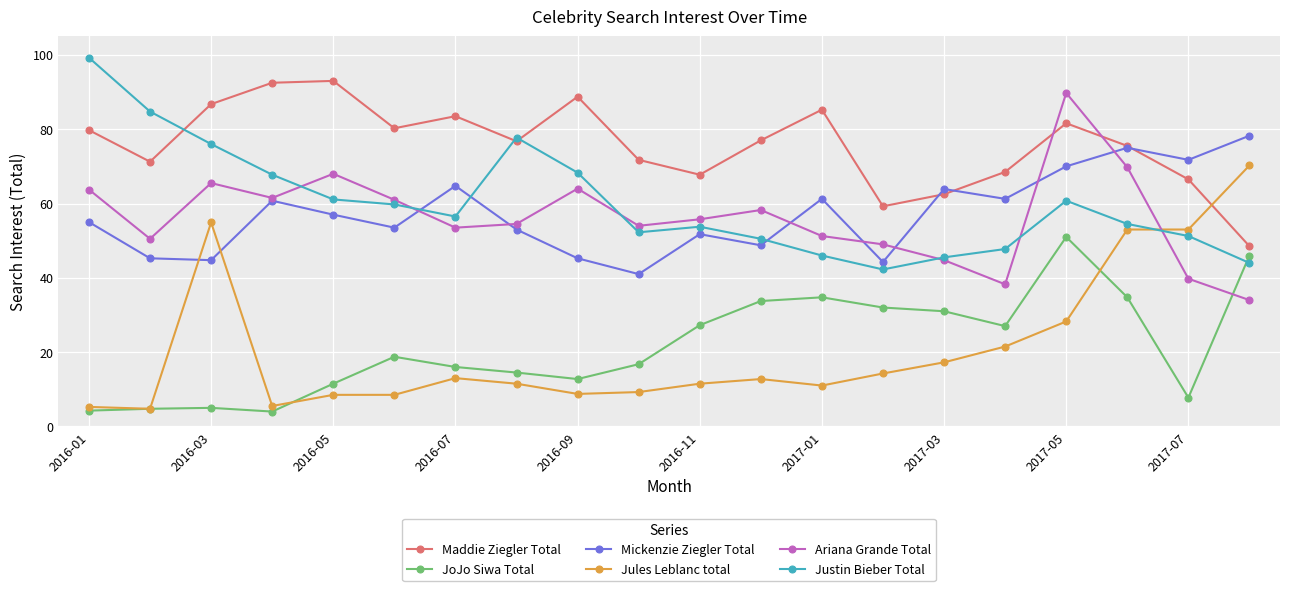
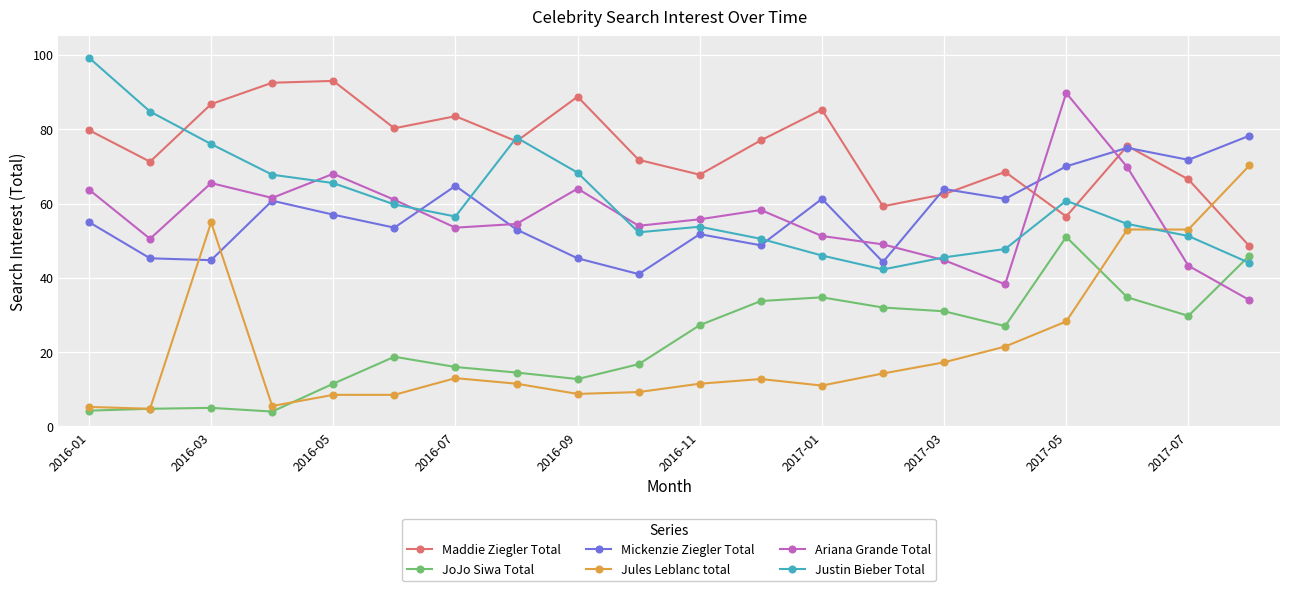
Justin Bieber Total, 2016-05: 61 -> 66
Maddie Ziegler Total, 2017-05: 82 -> 57
JoJo Siwa Total, 2017-07: 8 -> 30
Ariana Grande Total, 2017-07: 40 -> 43
